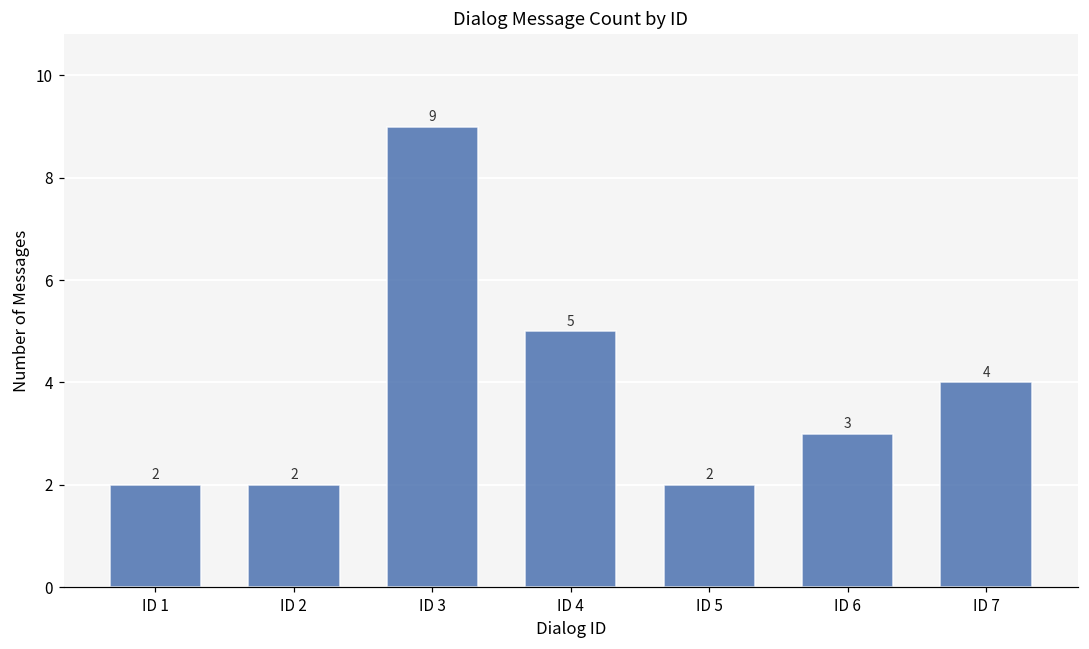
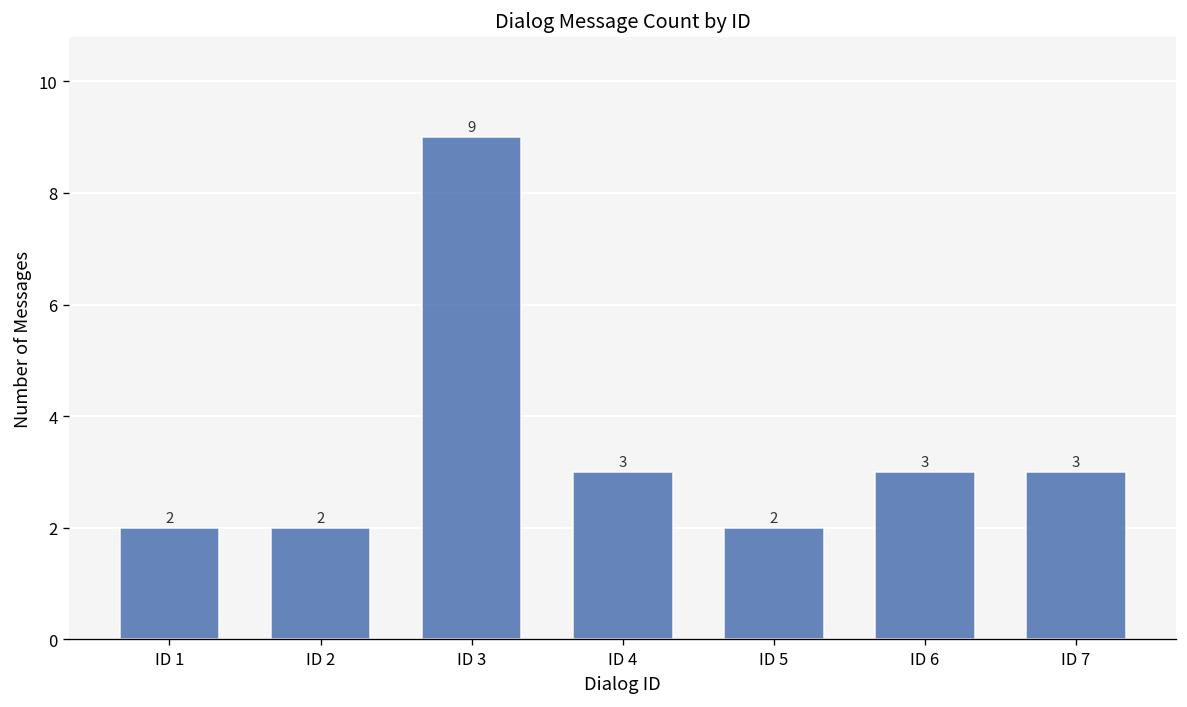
ID 4: 5 -> 3
ID 7: 4 -> 3
